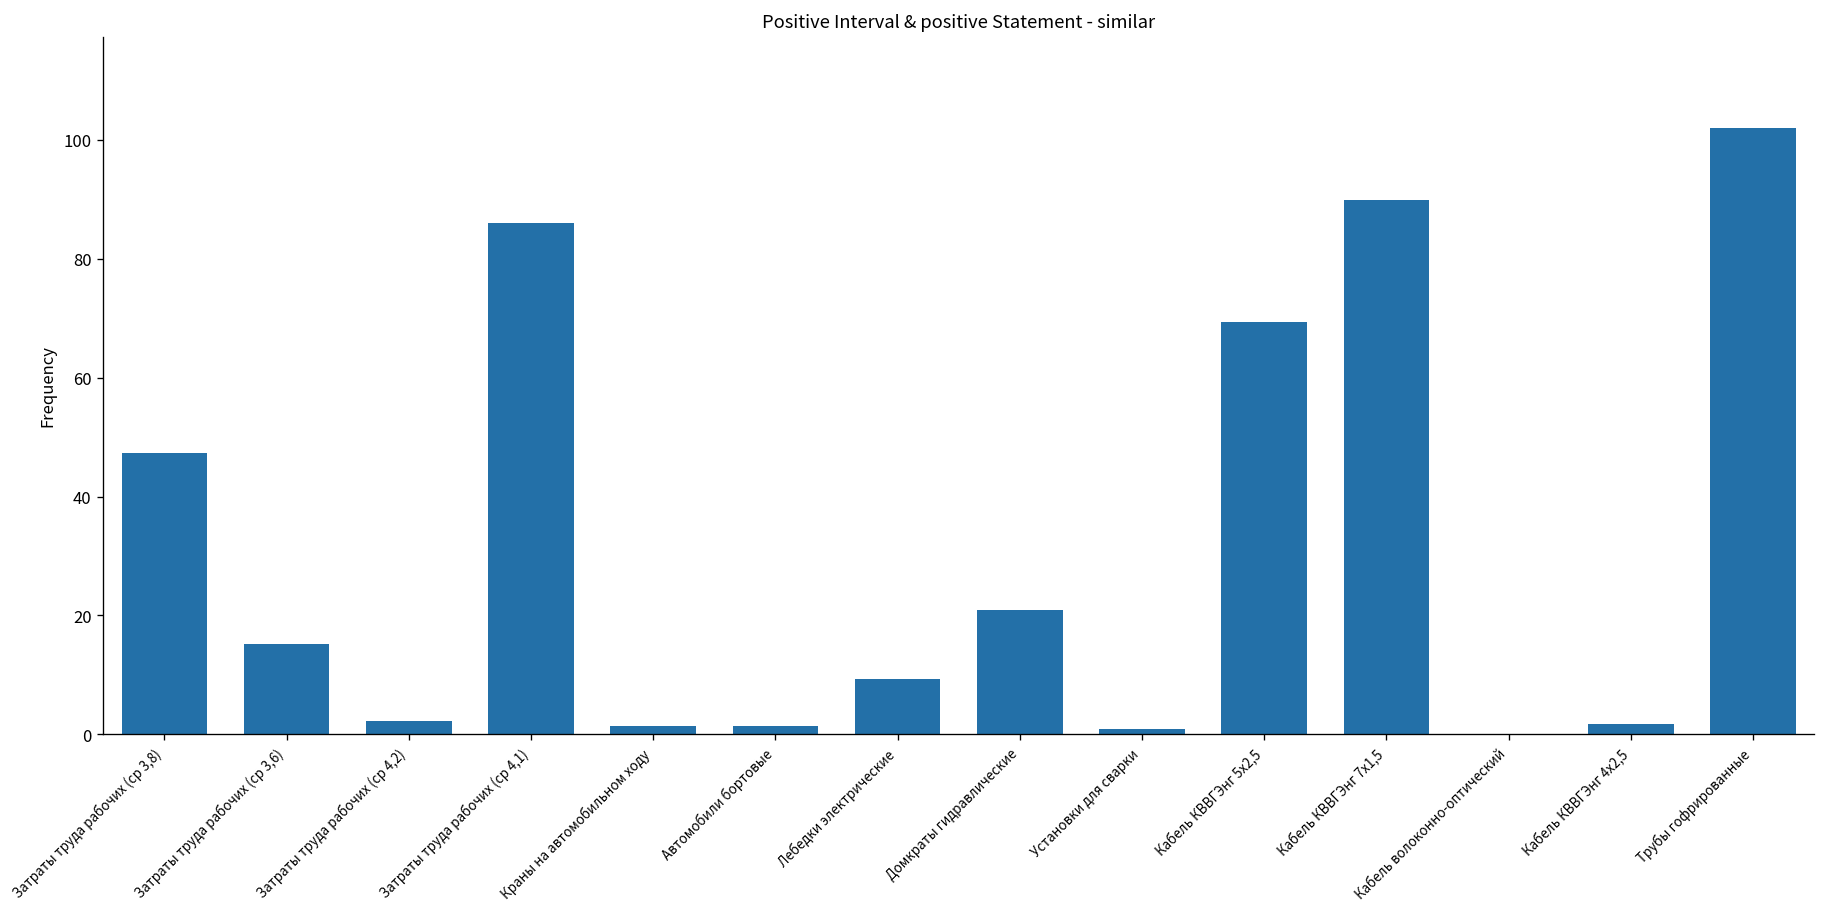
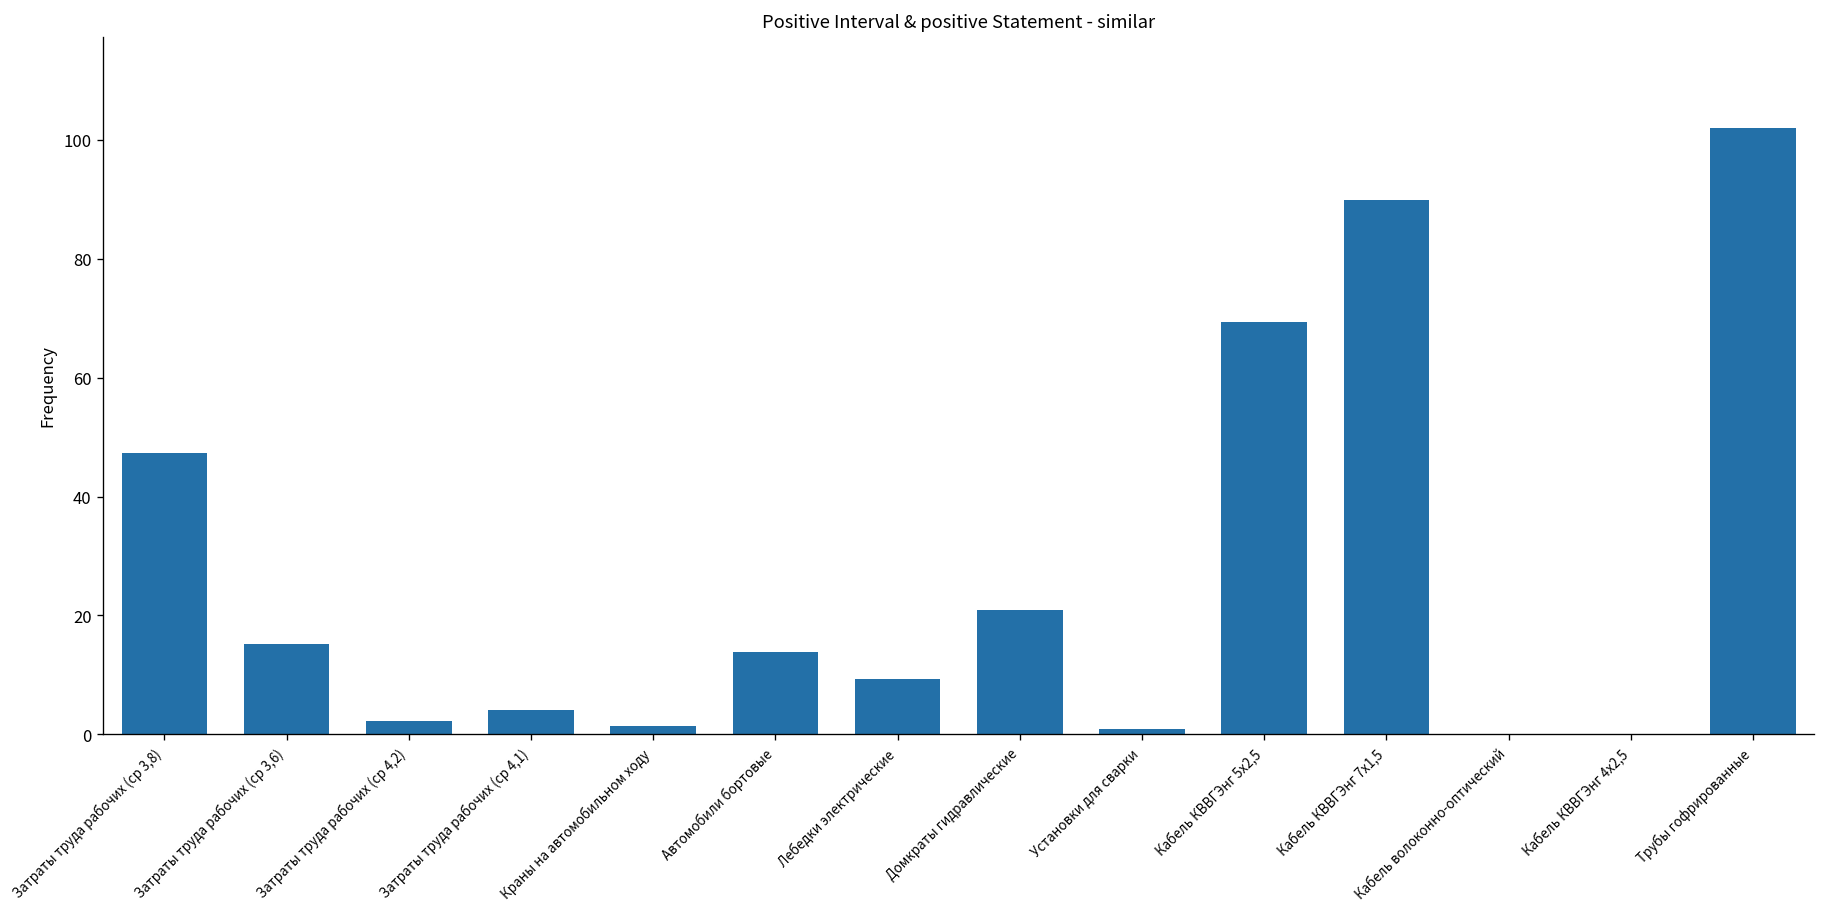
Затраты труда рабочих (ср 4,1): 86 -> 4
Автомобили бортовые: 1 -> 14
Кабель КВВГЭнг 4х2,5: 2 -> 0
